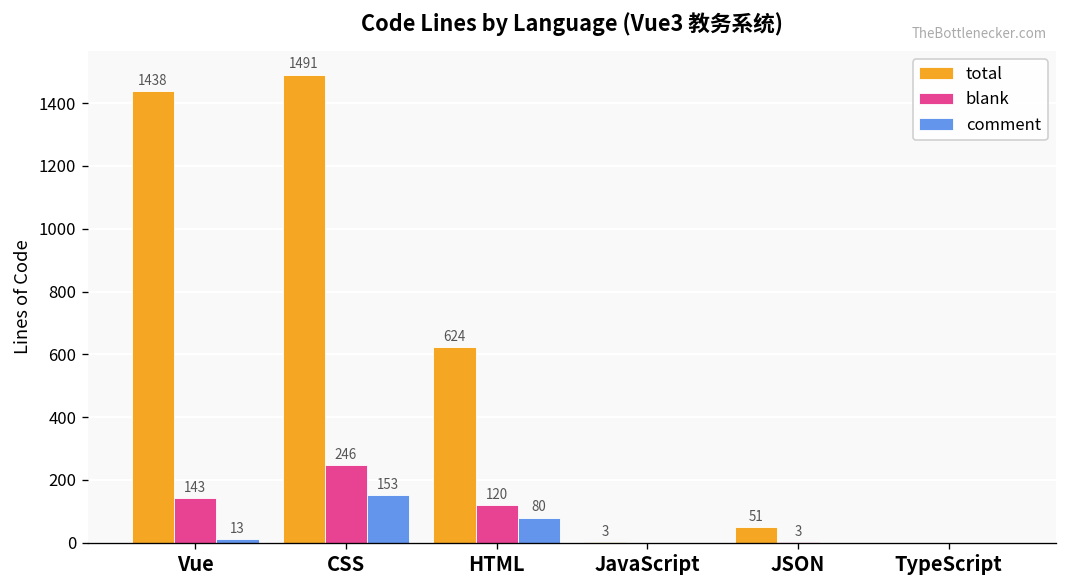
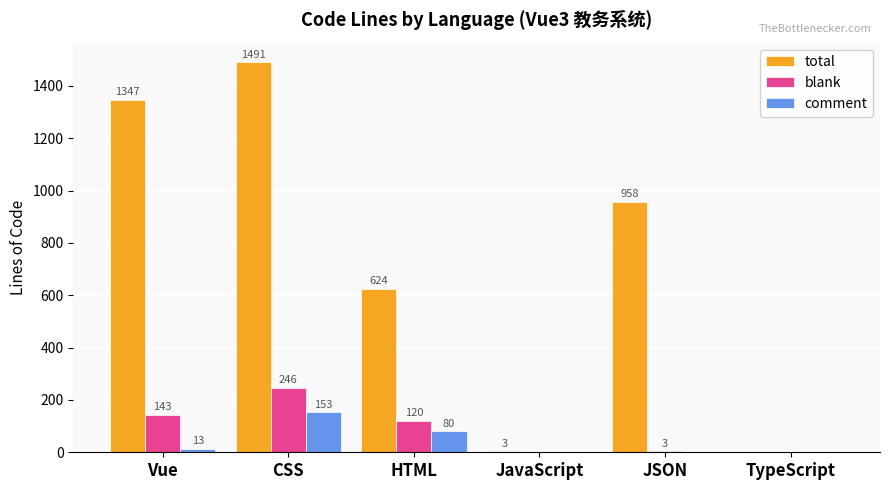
total, Vue: 1438 -> 1347
total, JSON: 51 -> 958
